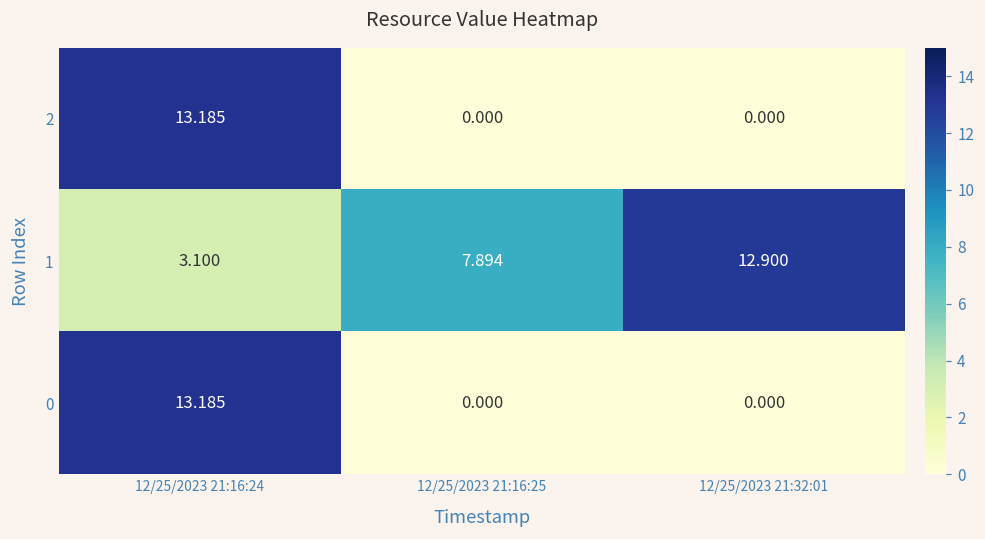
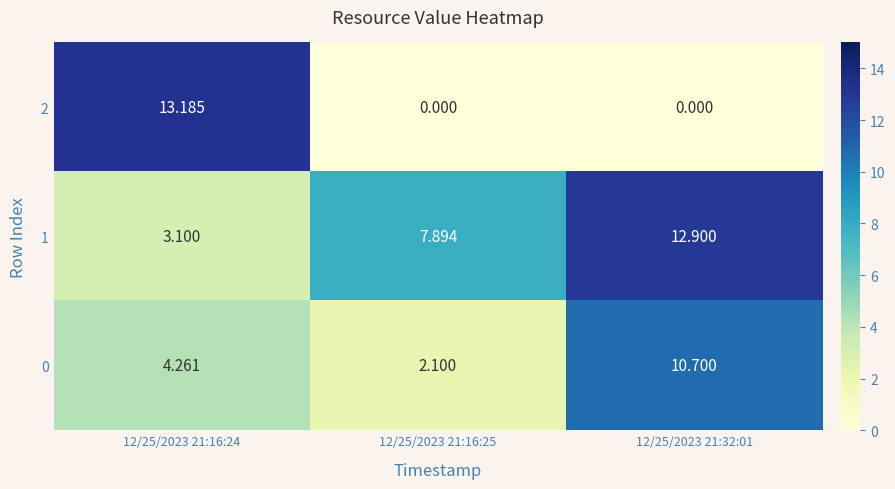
0, 12/25/2023 21:16:24: 13.185 -> 4.261
0, 12/25/2023 21:16:25: 0.000 -> 2.100
0, 12/25/2023 21:32:01: 0.000 -> 10.700
